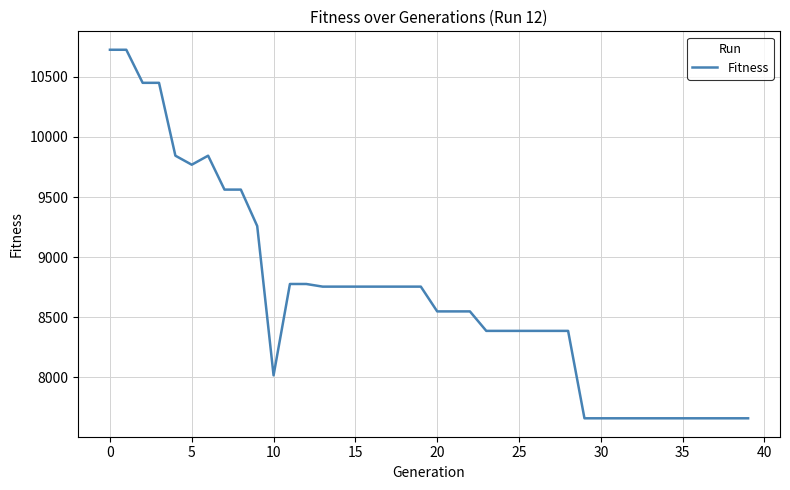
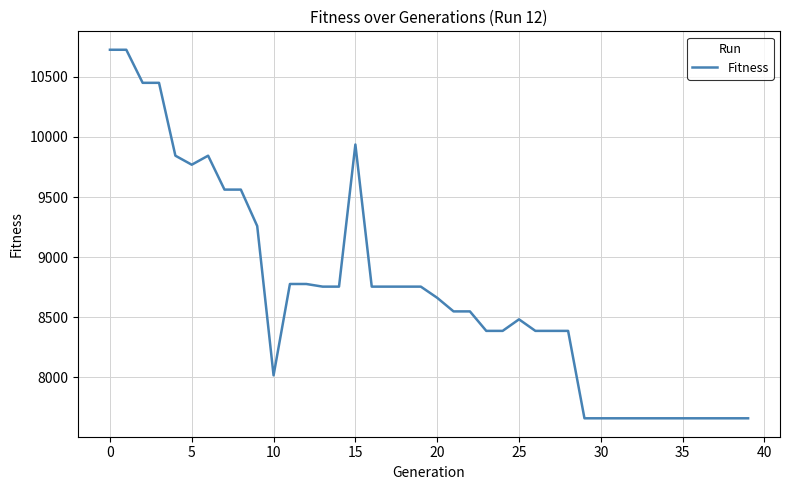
15: 8760 -> 9940
20: 8550 -> 8660
25: 8390 -> 8480
